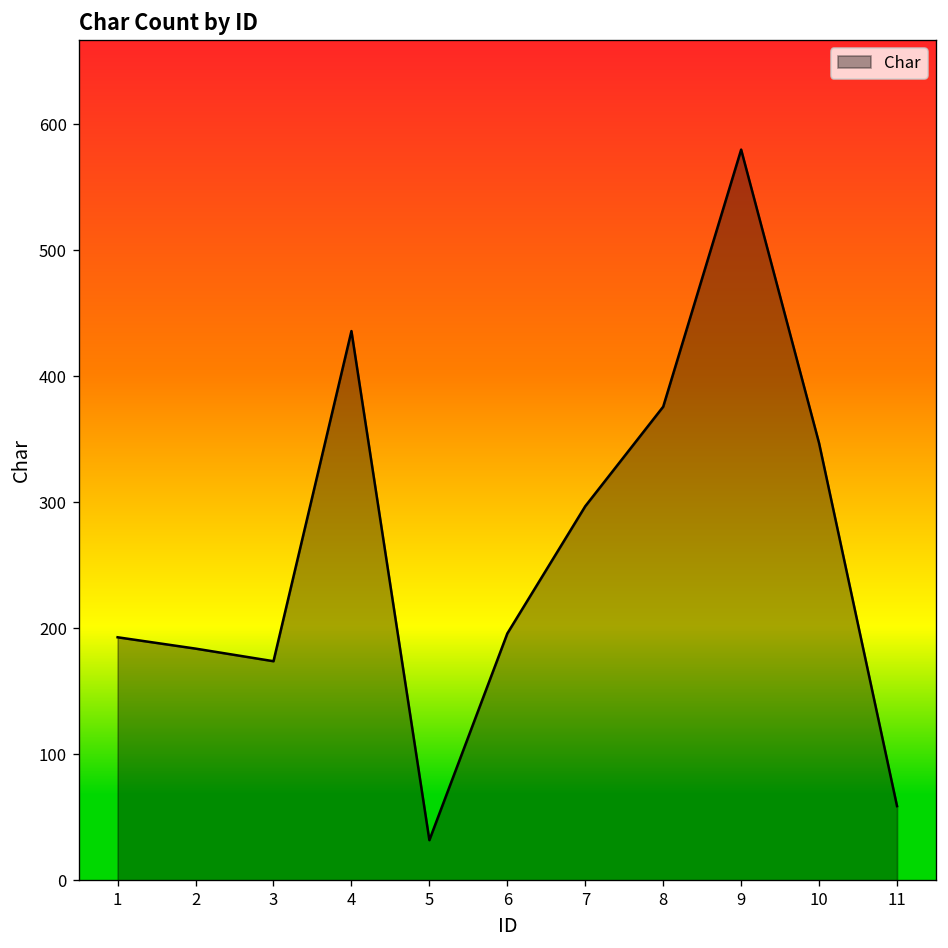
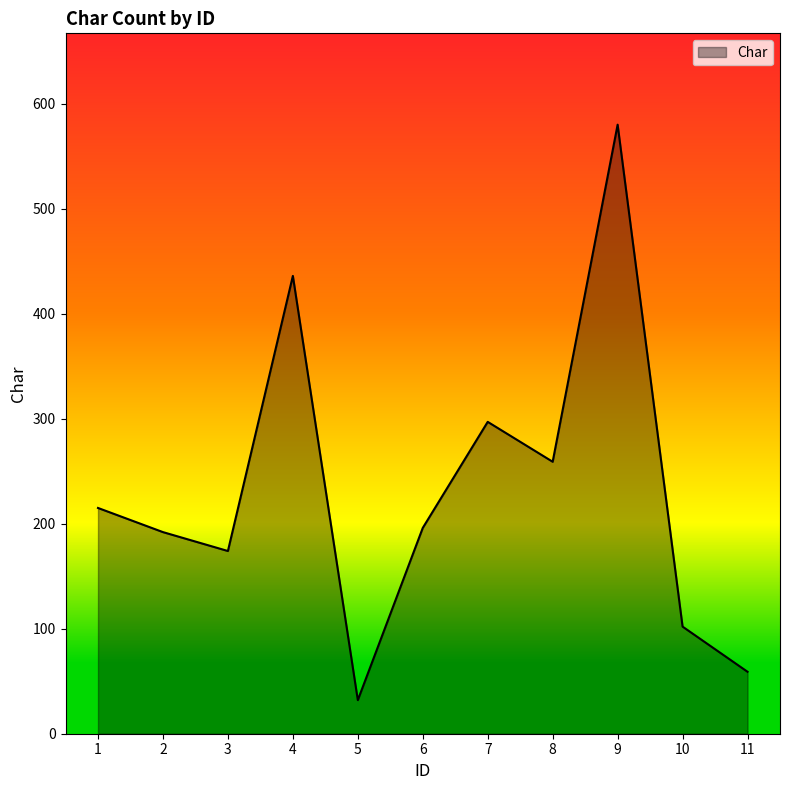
1: 193 -> 215
2: 184 -> 192
8: 376 -> 259
10: 347 -> 102
